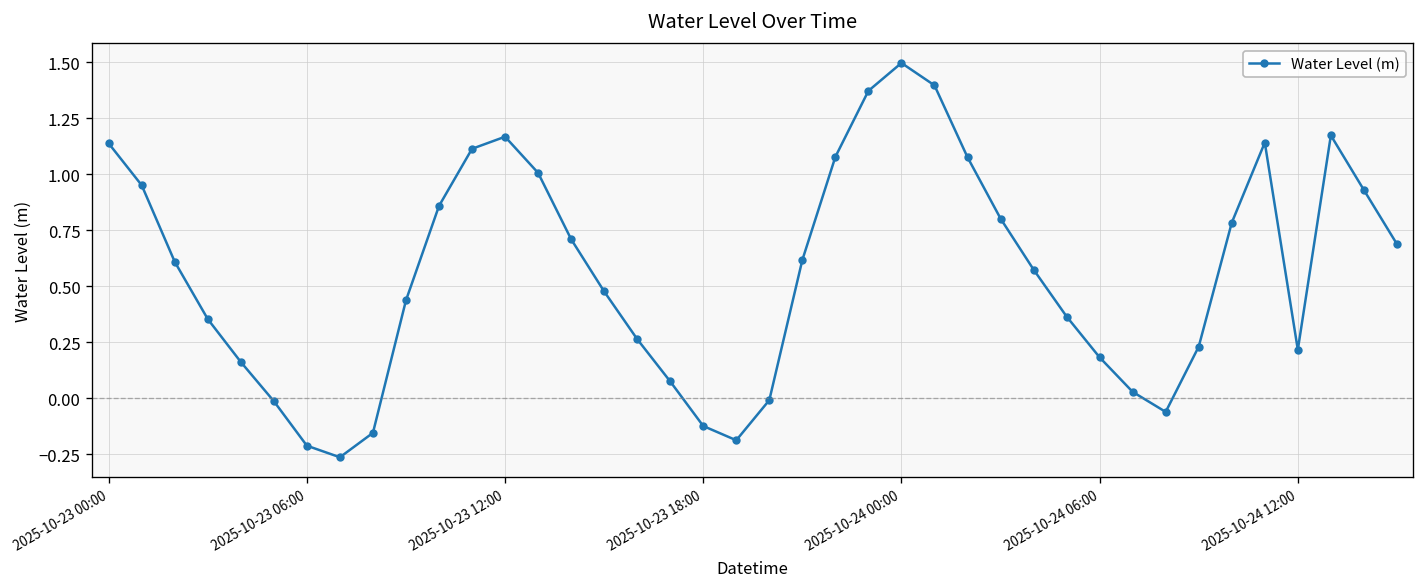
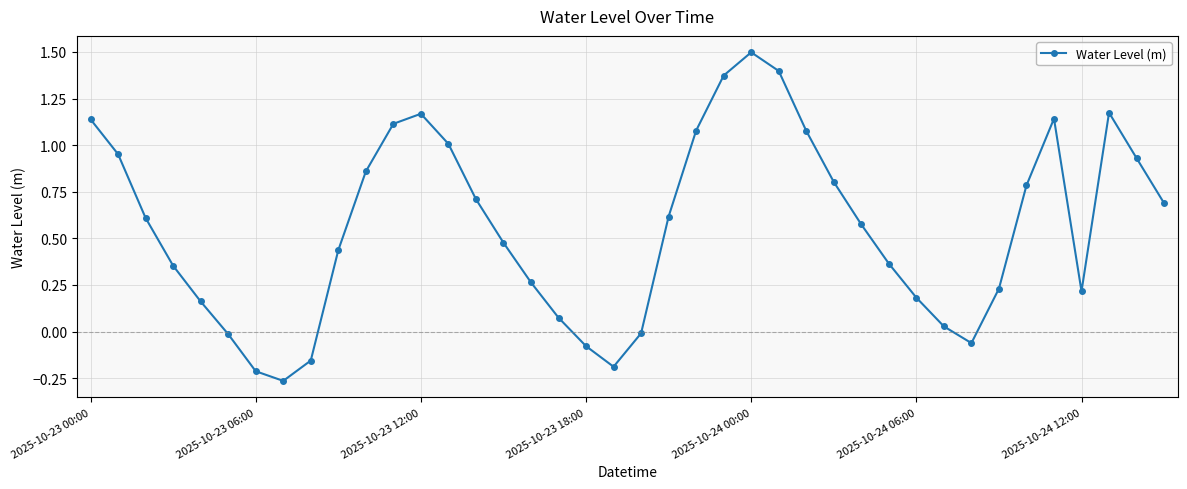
2025-10-23 18:00: -0.12 -> -0.08
